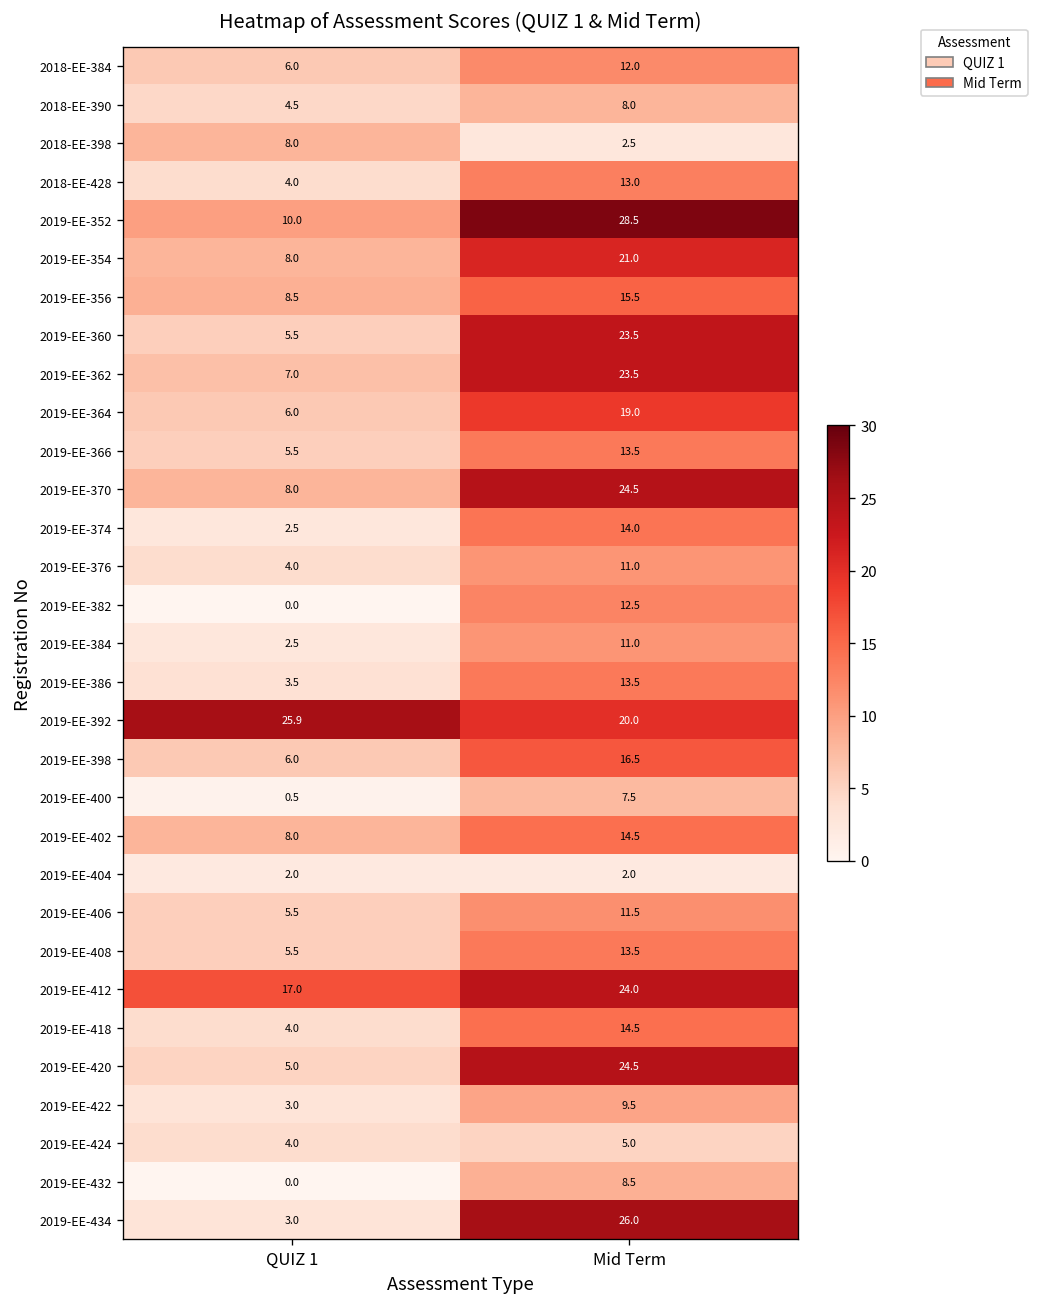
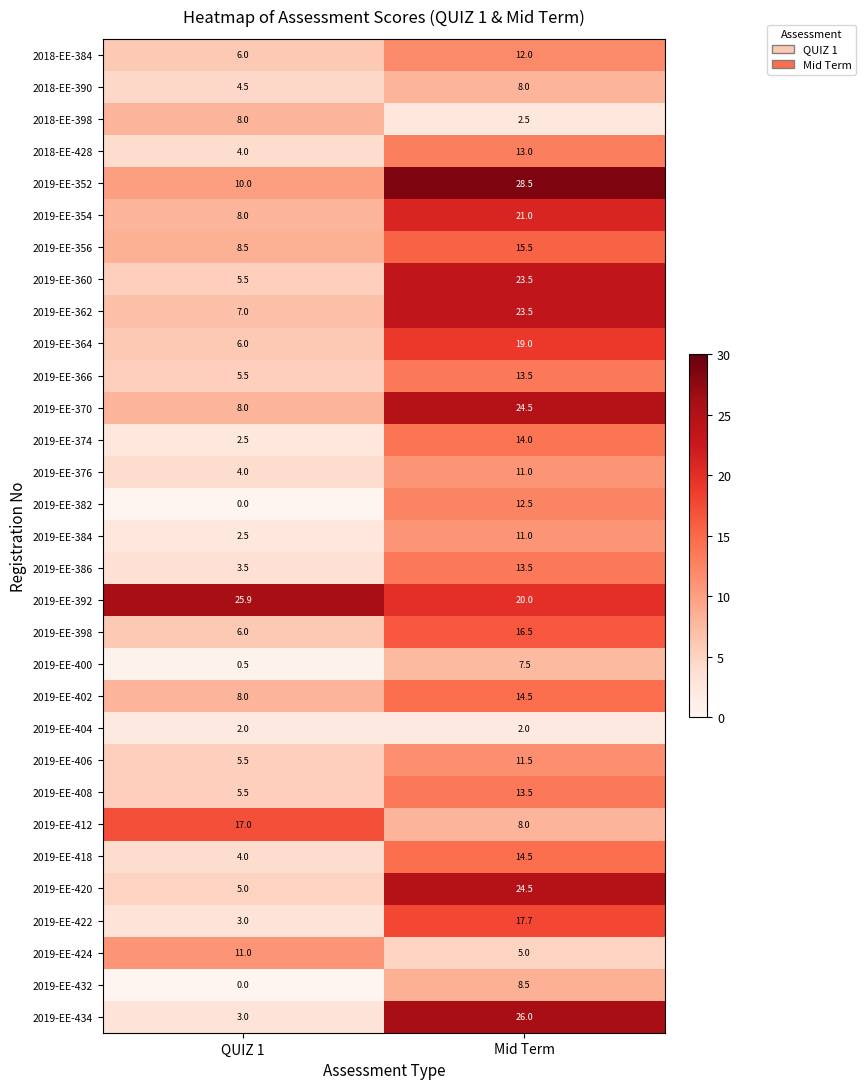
2019-EE-412, Mid Term: 24.0 -> 8.0
2019-EE-422, Mid Term: 9.5 -> 17.7
2019-EE-424, QUIZ 1: 4.0 -> 11.0
